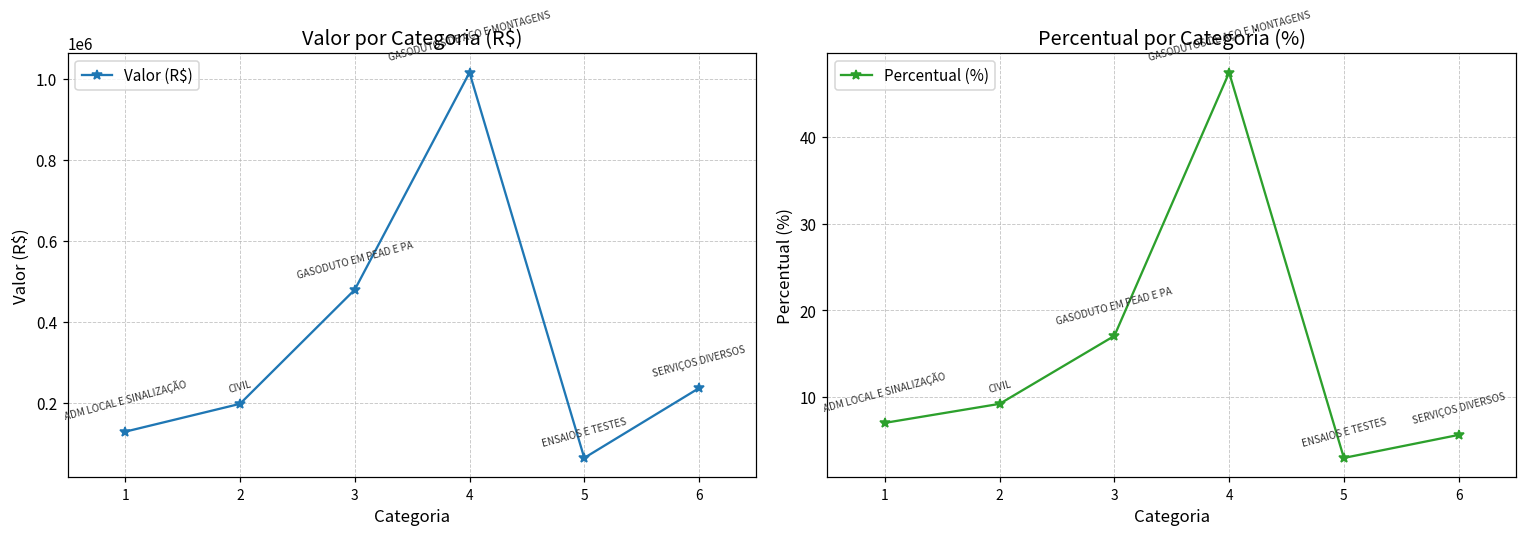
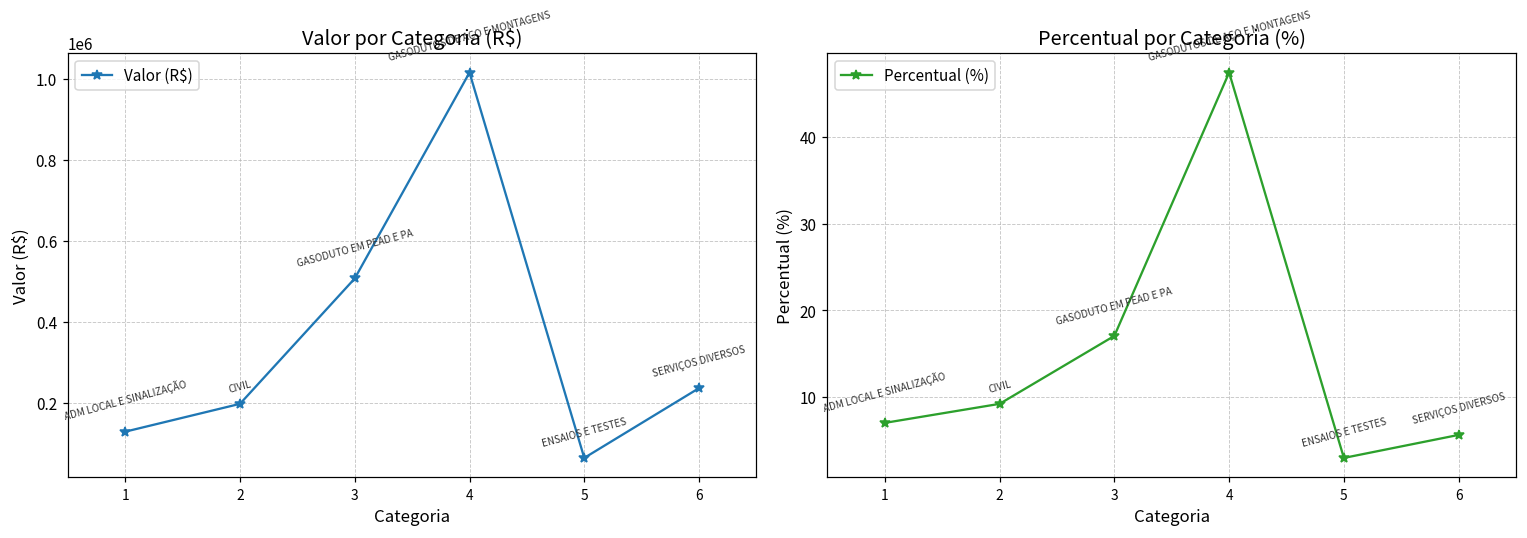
Valor por Categoria (R$), 3: 480000 -> 510000
